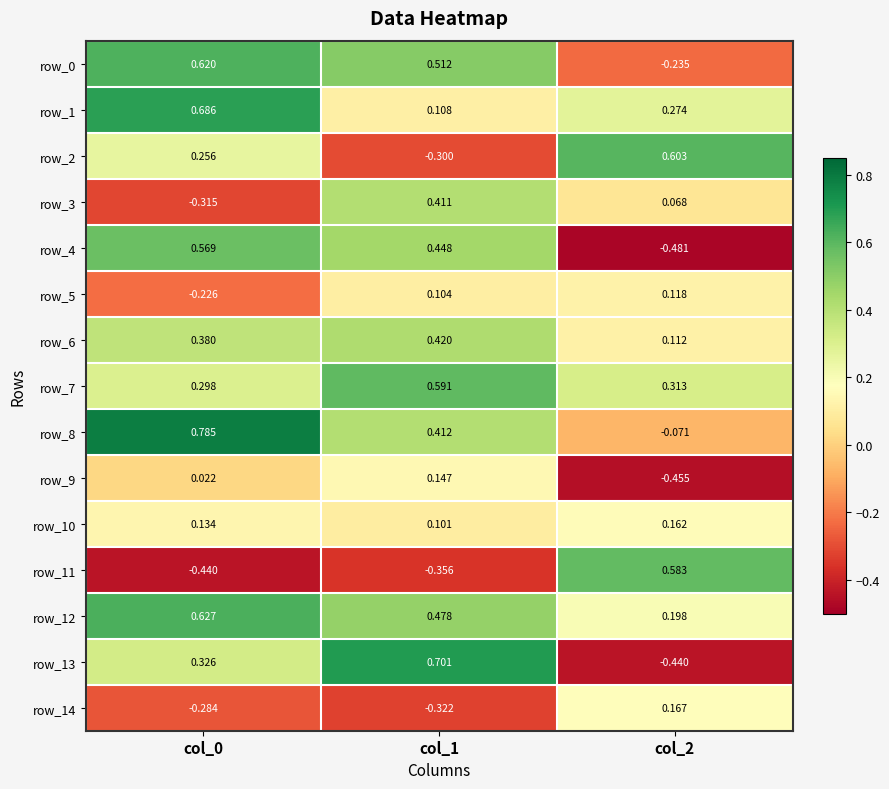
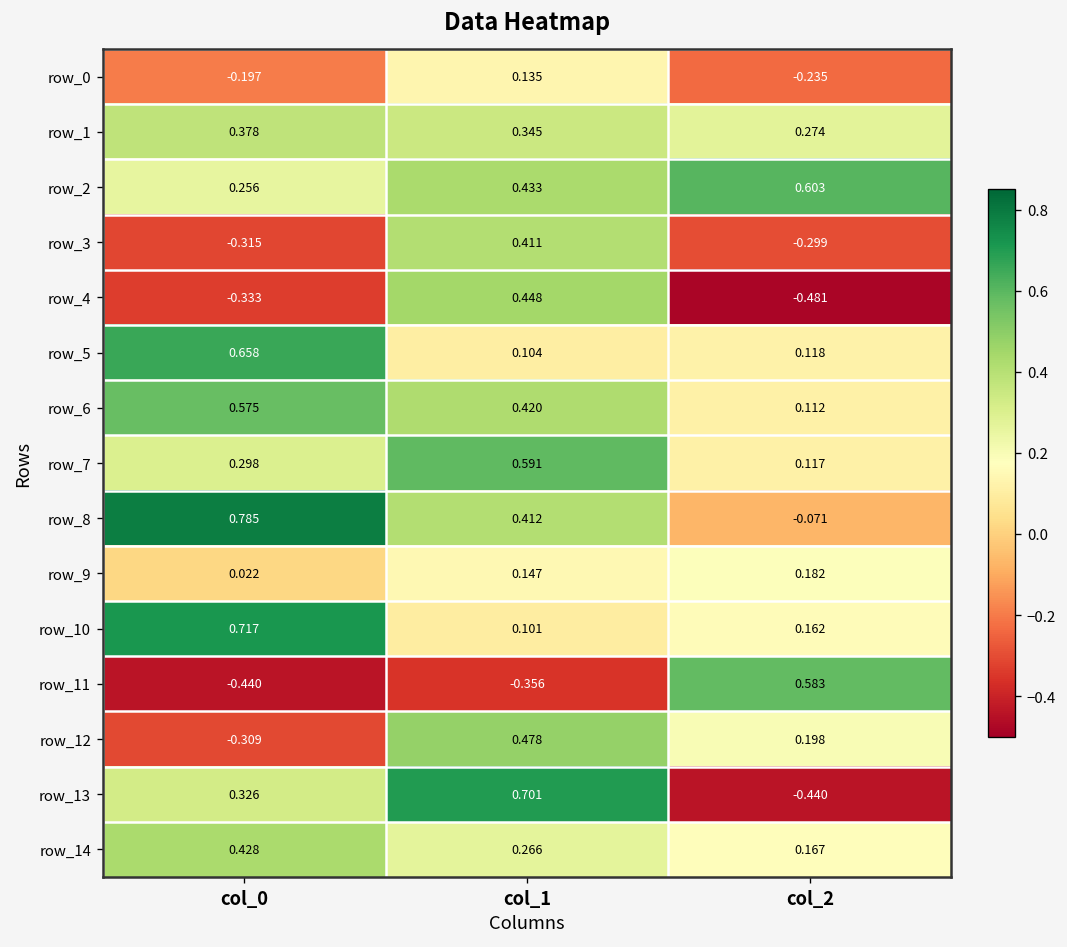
row_0, col_0: 0.620 -> -0.197
row_0, col_1: 0.512 -> 0.135
row_1, col_0: 0.686 -> 0.378
row_1, col_1: 0.108 -> 0.345
row_2, col_1: -0.300 -> 0.433
row_3, col_2: 0.068 -> -0.299
row_4, col_0: 0.569 -> -0.333
row_5, col_0: -0.226 -> 0.658
row_6, col_0: 0.380 -> 0.575
row_7, col_2: 0.313 -> 0.117
row_9, col_2: -0.455 -> 0.182
row_10, col_0: 0.134 -> 0.717
row_12, col_0: 0.627 -> -0.309
row_14, col_0: -0.284 -> 0.428
row_14, col_1: -0.322 -> 0.266
